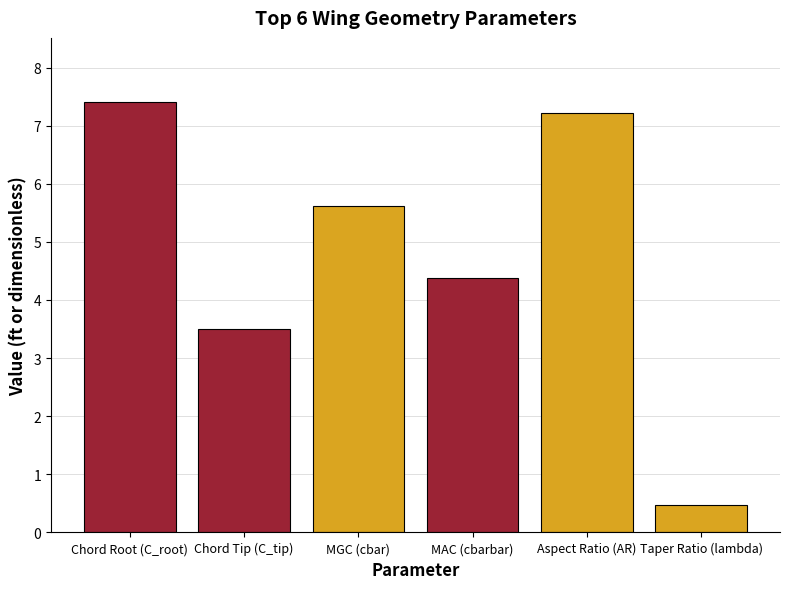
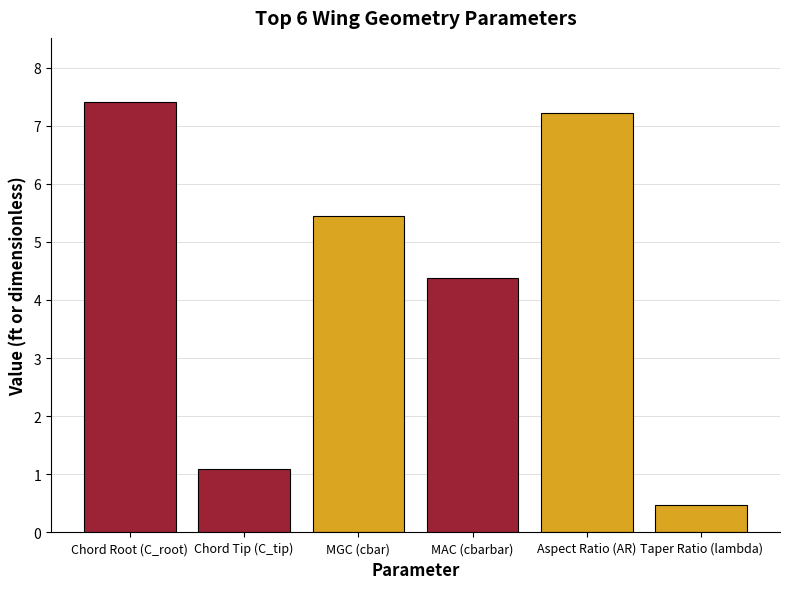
Chord Tip (C_tip): 3.5 -> 1.1
MGC (cbar): 5.6 -> 5.5
